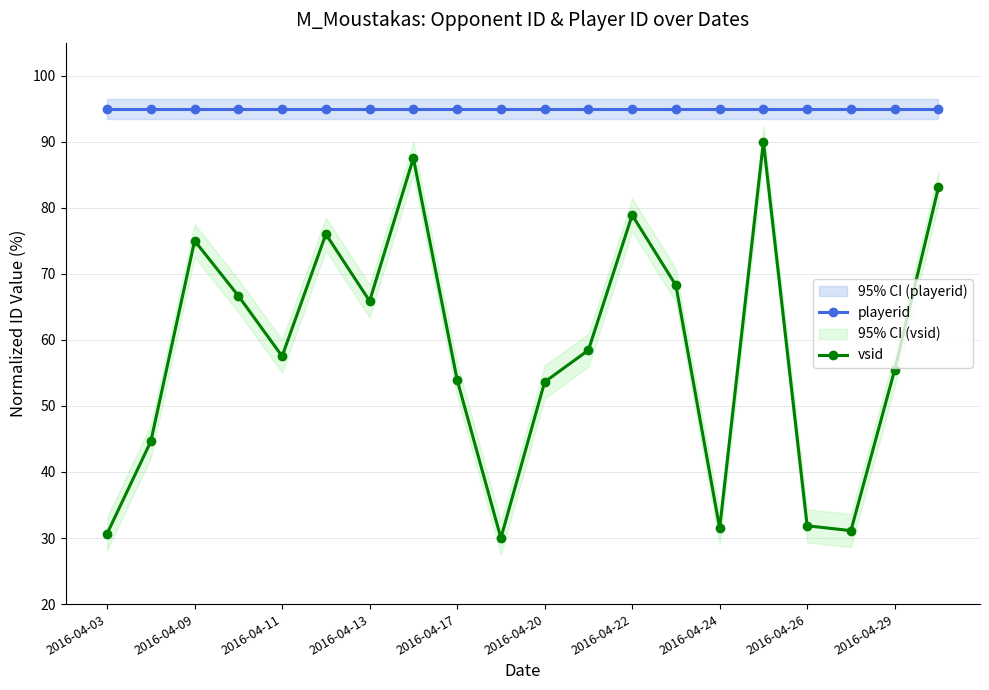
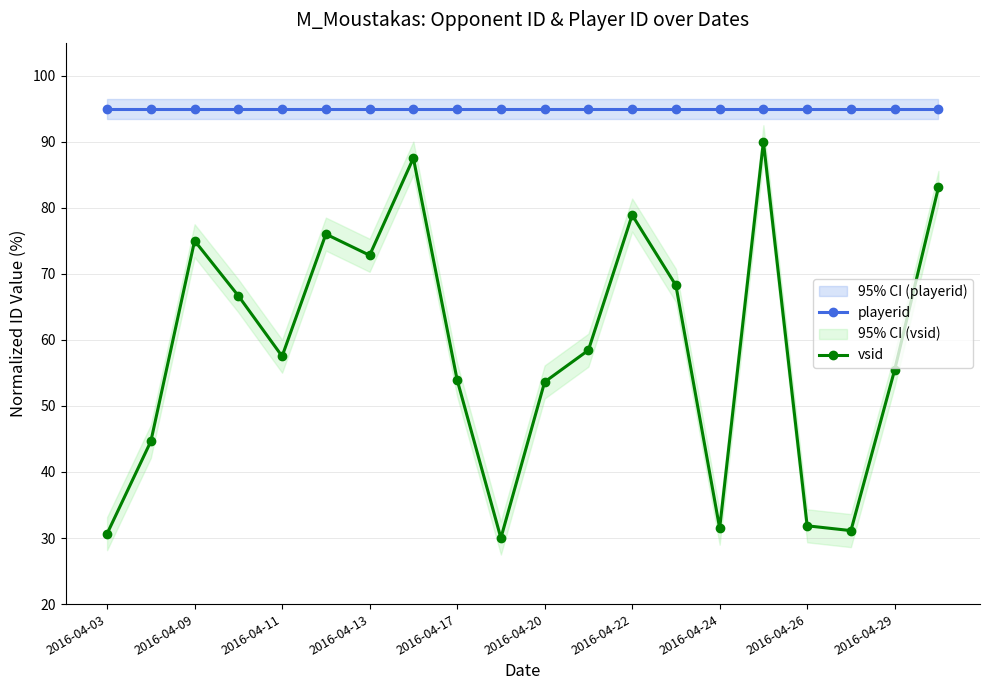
vsid, 2016-04-13: 66 -> 73
